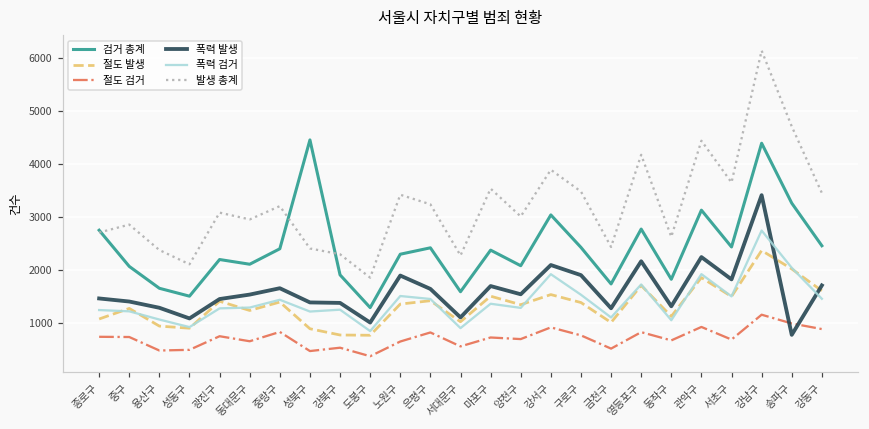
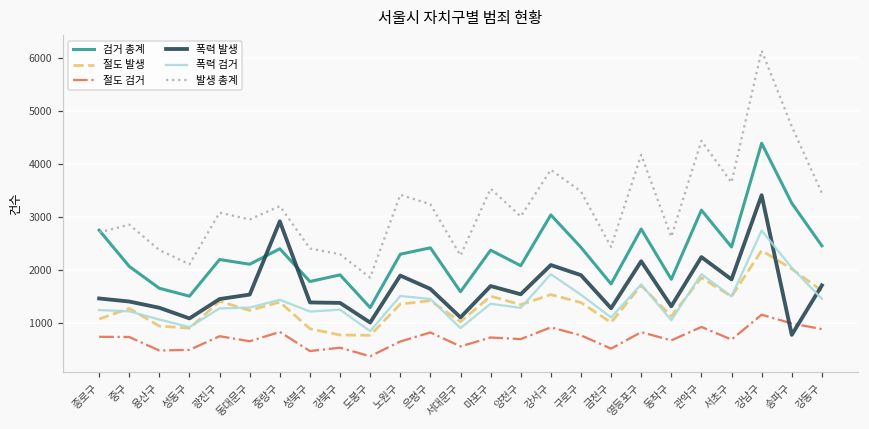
폭력 발생, 중랑구: 1700 -> 2900
검거 총계, 성북구: 4500 -> 1800
